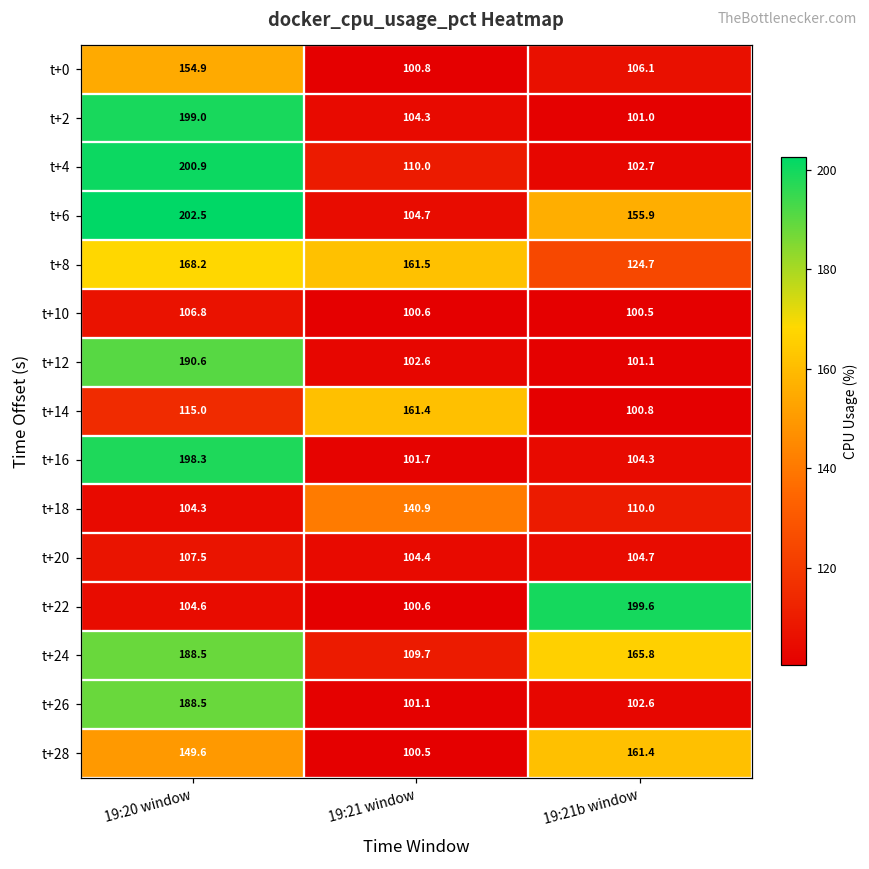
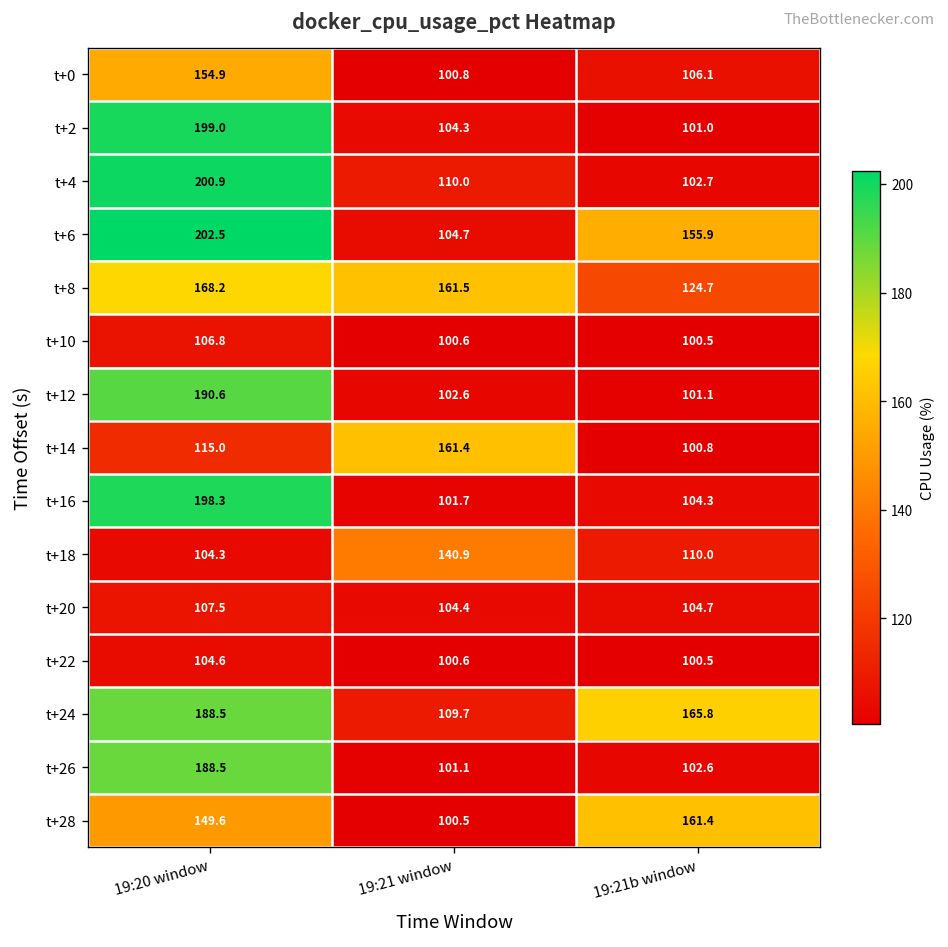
t+22, 19:21b window: 199.6 -> 100.5
